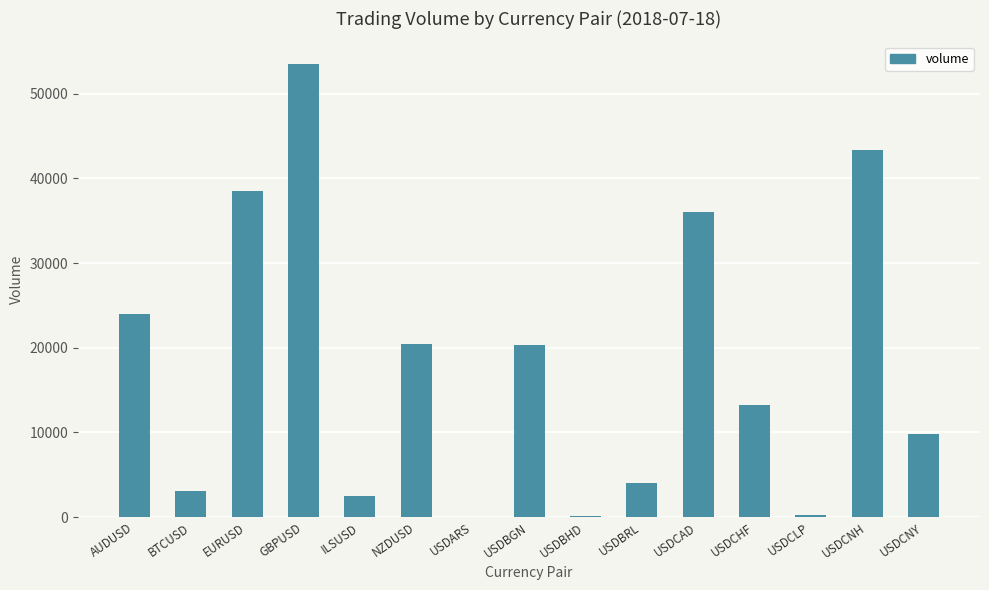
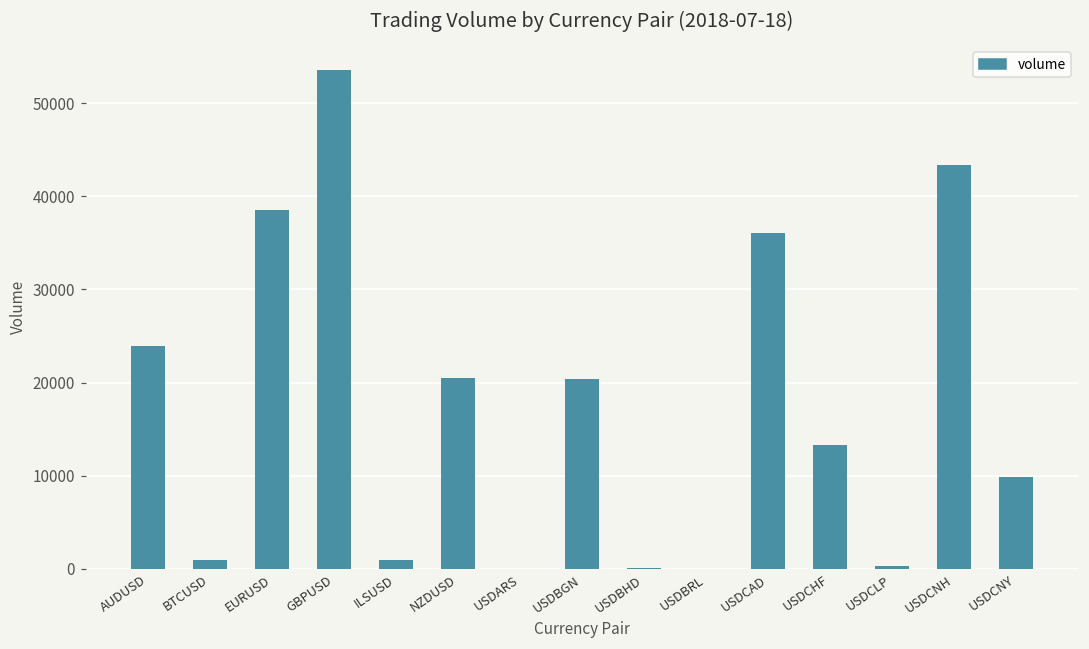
BTCUSD: 3000 -> 1000
ILSUSD: 3000 -> 1000
USDBRL: 4000 -> 0
